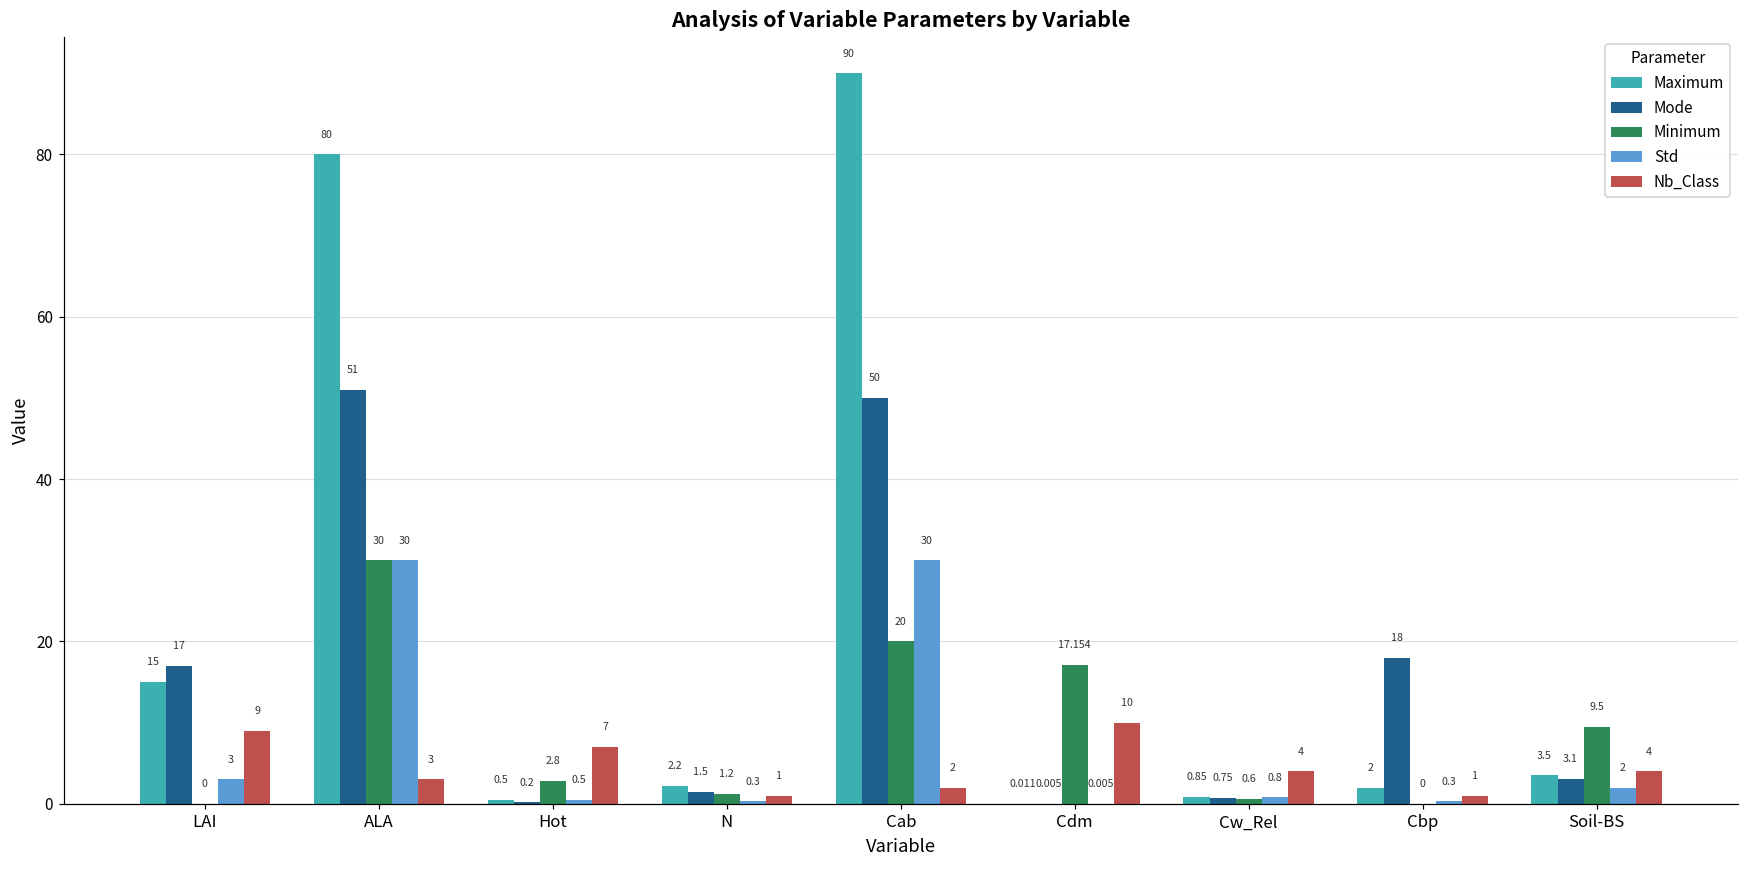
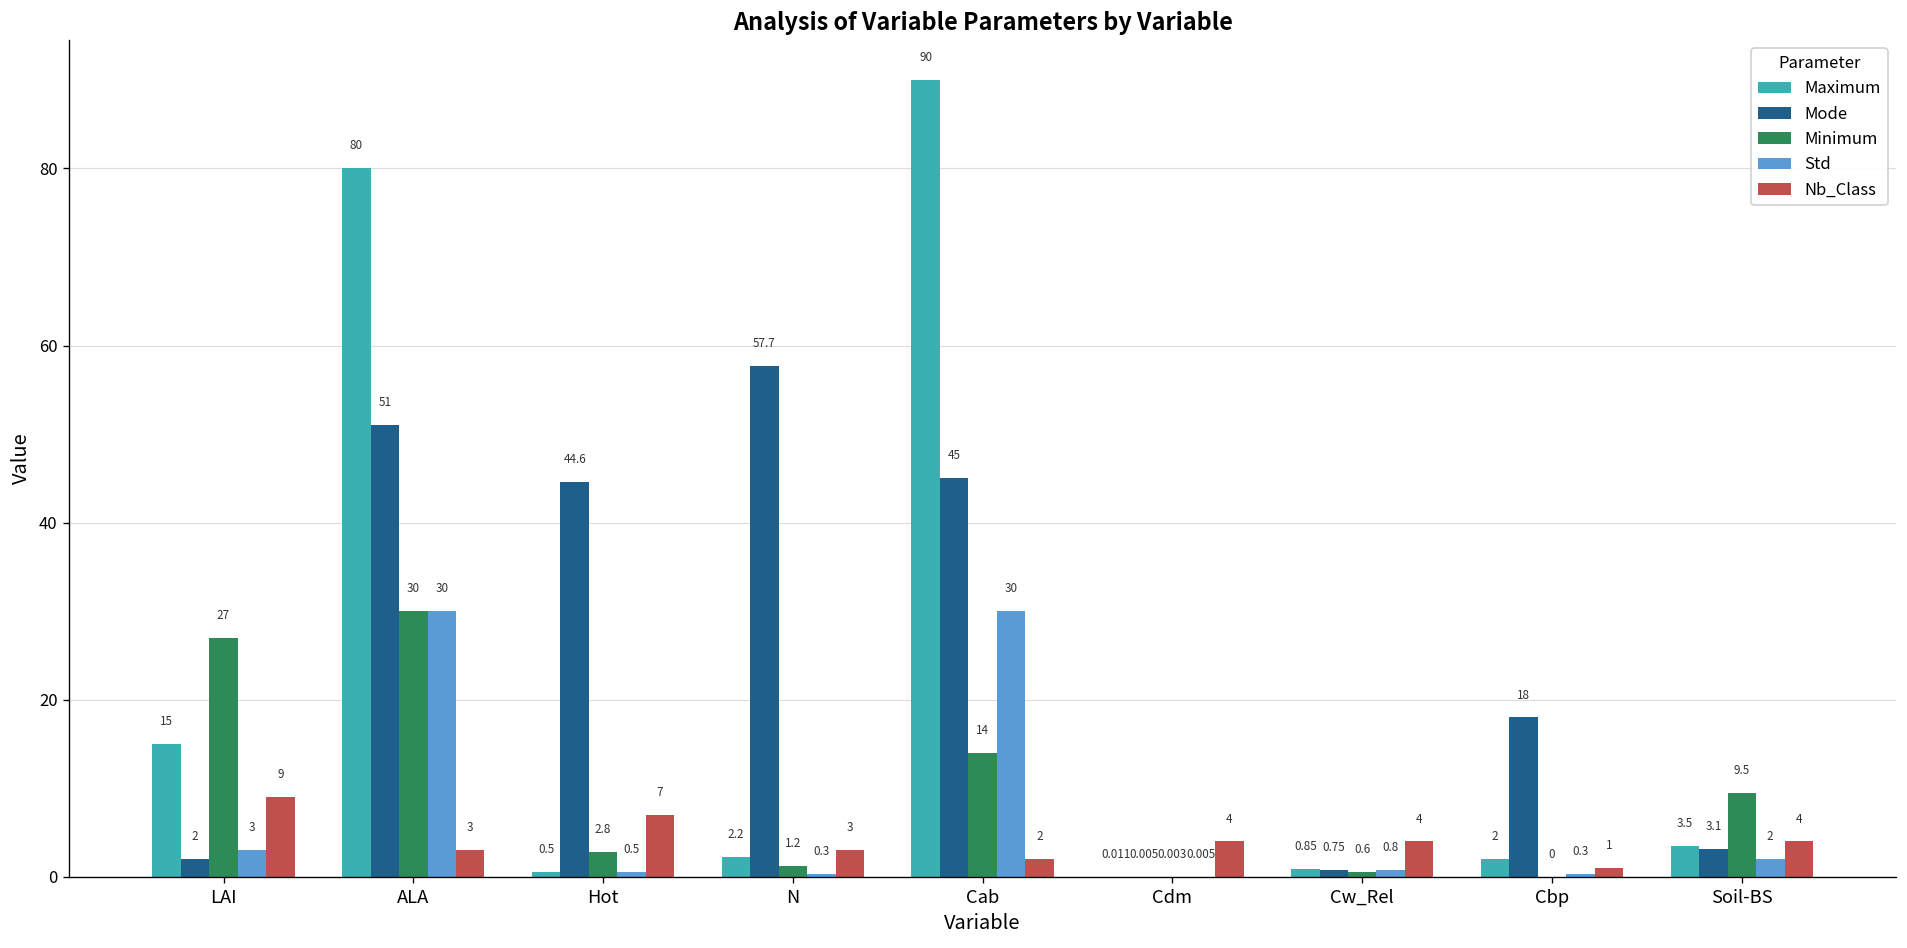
Mode, LAI: 17 -> 2
Minimum, LAI: 0 -> 27
Mode, Hot: 0.2 -> 44.6
Mode, N: 1.5 -> 57.7
Nb_Class, N: 1 -> 3
Mode, Cab: 50 -> 45
Minimum, Cab: 20 -> 14
Minimum, Cdm: 17.154 -> 0.003
Nb_Class, Cdm: 10 -> 4
